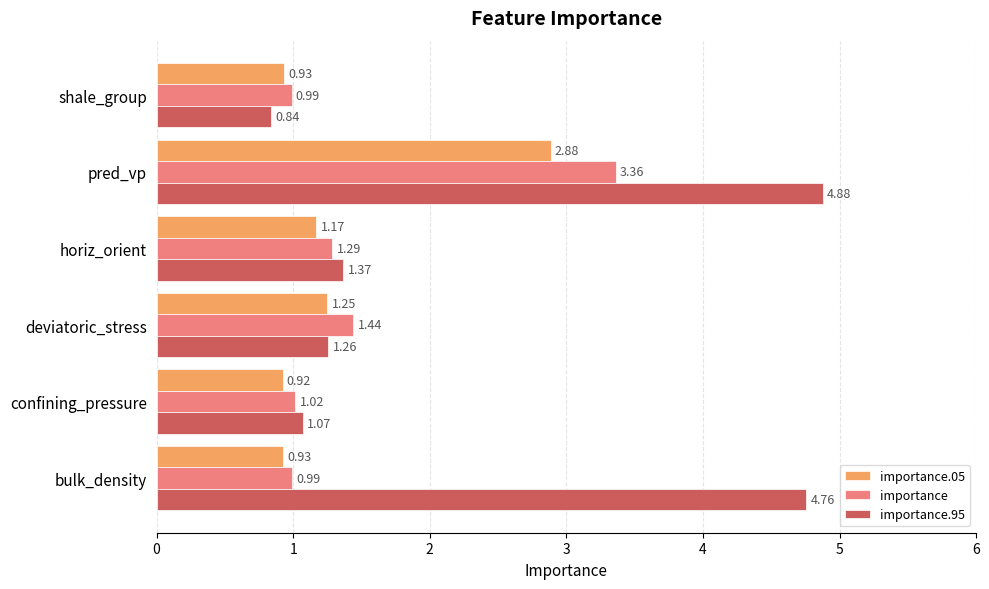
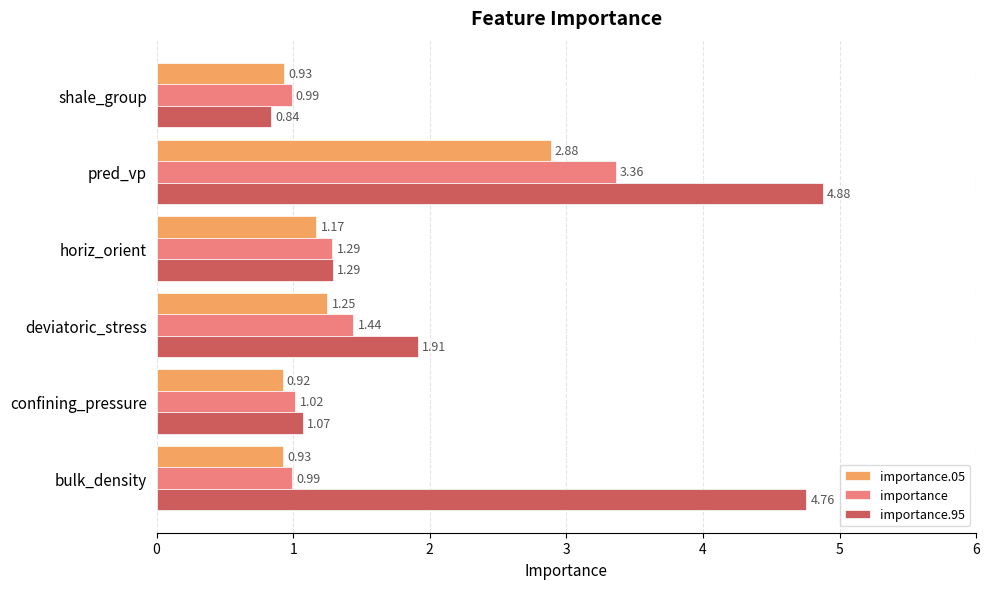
importance.95, horiz_orient: 1.37 -> 1.29
importance.95, deviatoric_stress: 1.26 -> 1.91
